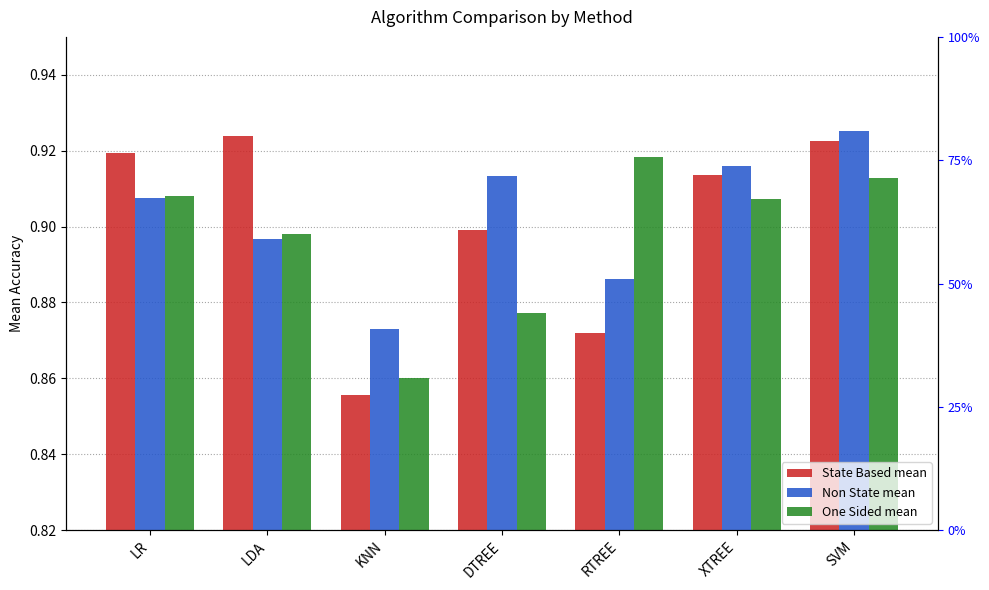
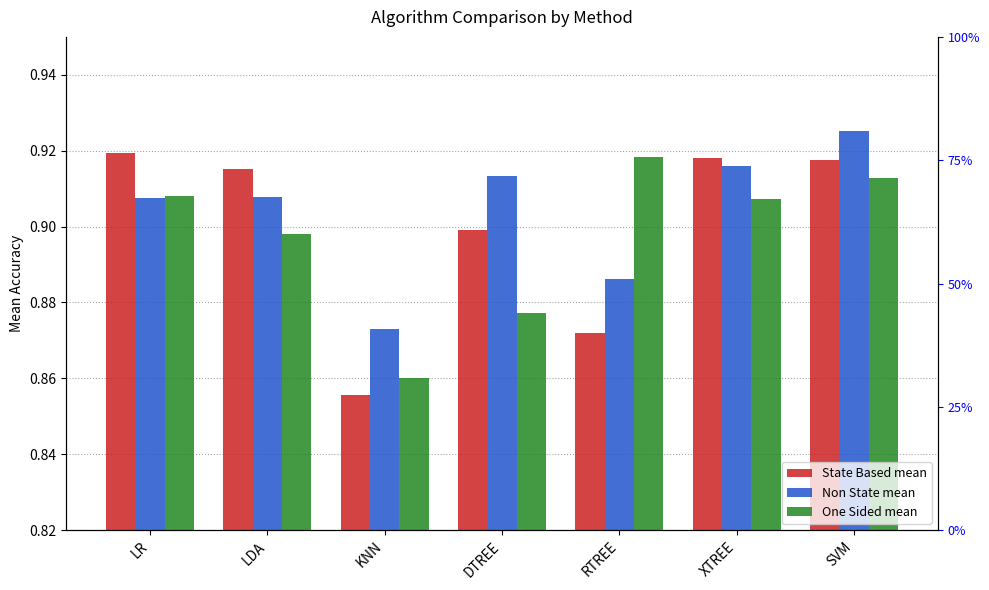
State Based mean, LDA: 0.924 -> 0.915
Non State mean, LDA: 0.897 -> 0.908
State Based mean, XTREE: 0.913 -> 0.918
State Based mean, SVM: 0.923 -> 0.918
